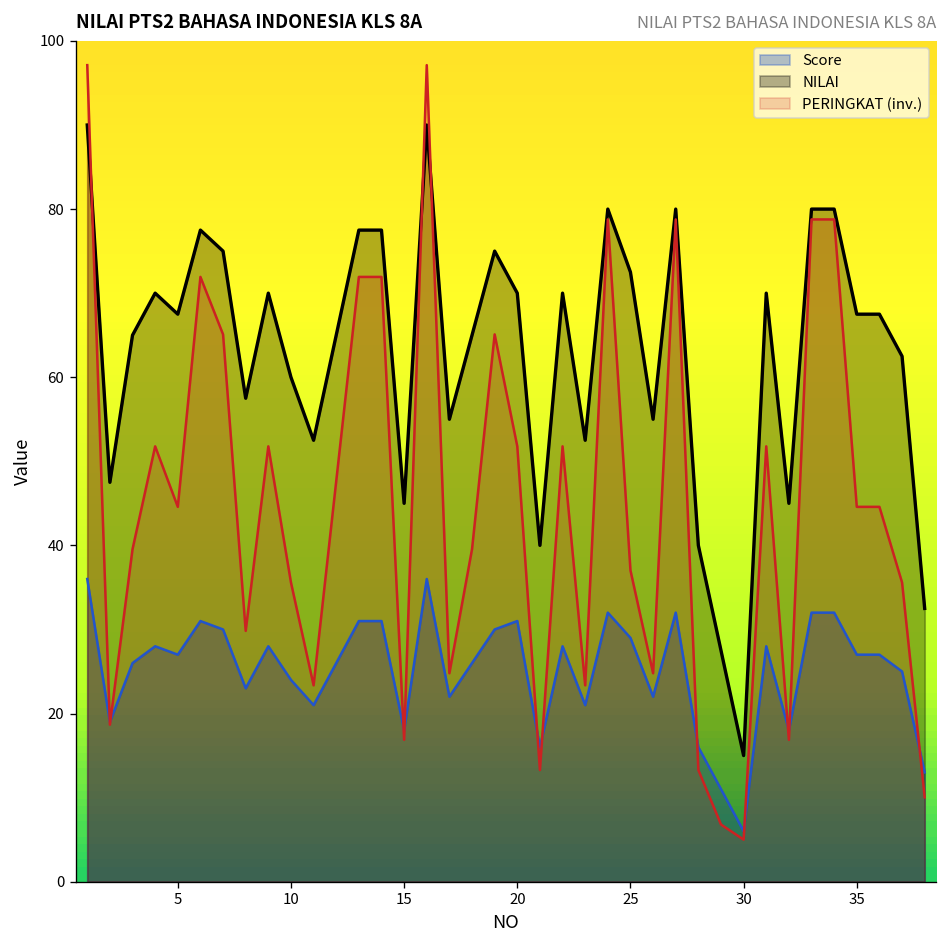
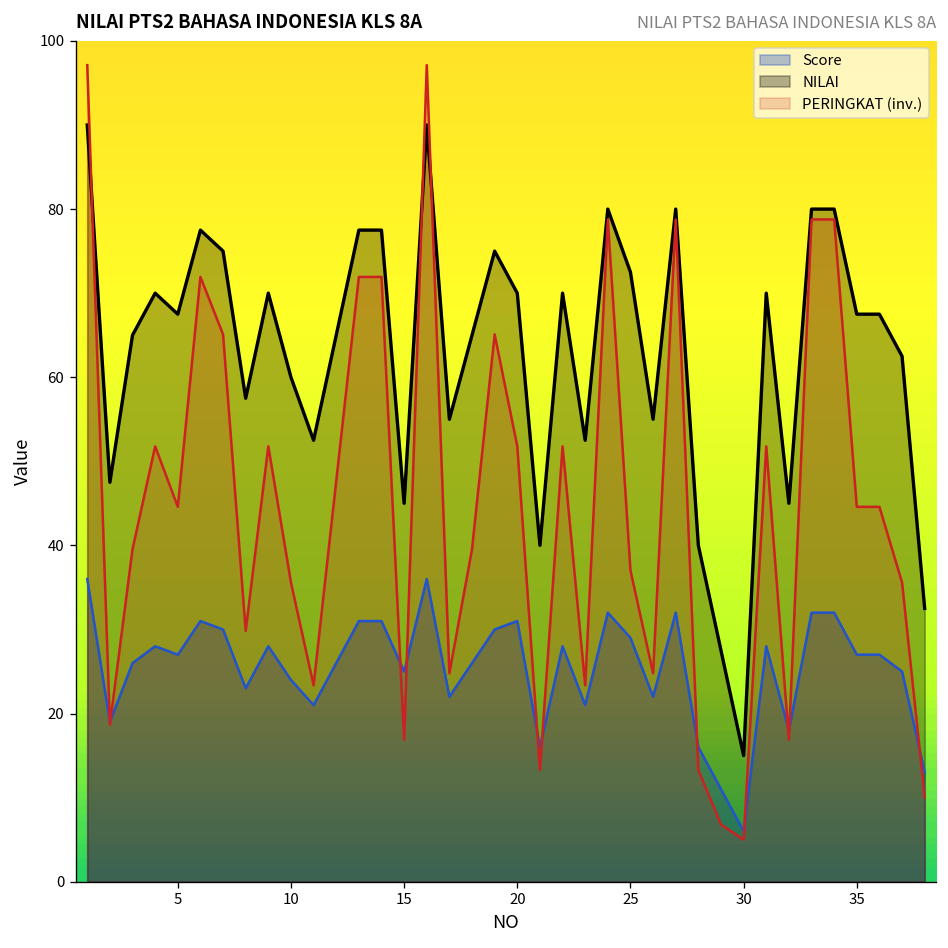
Score, 15: 18 -> 25
